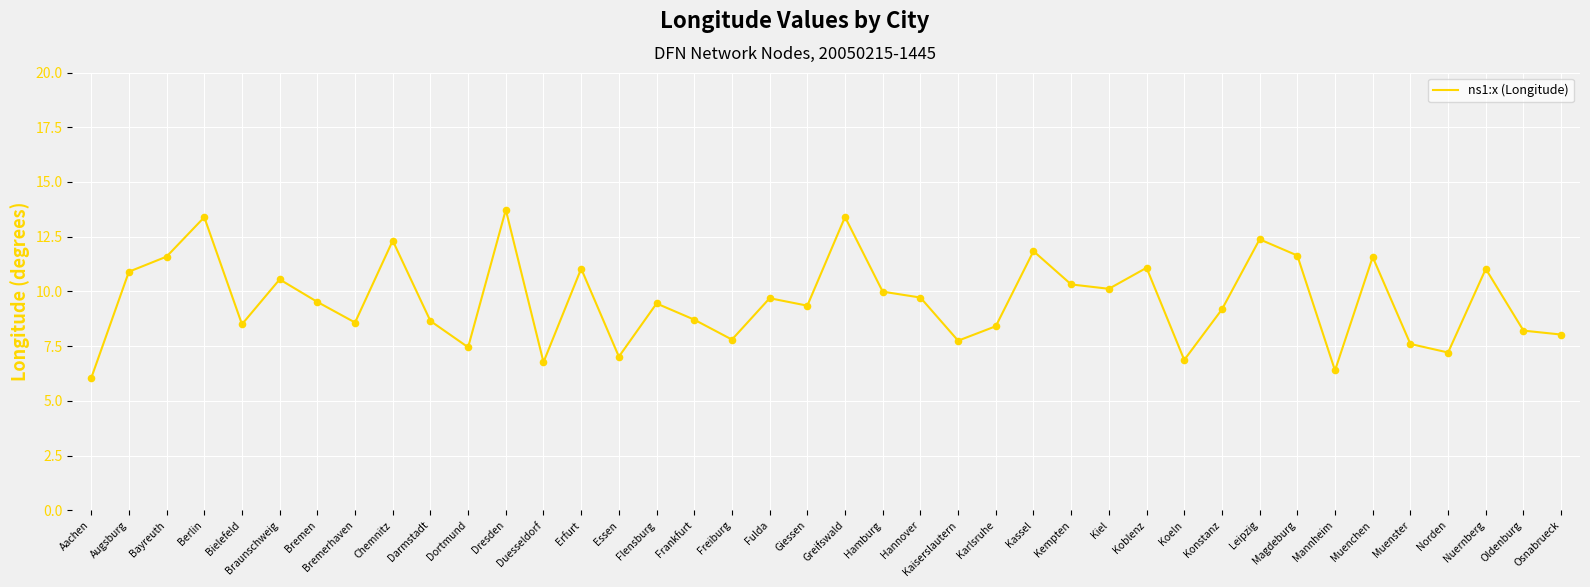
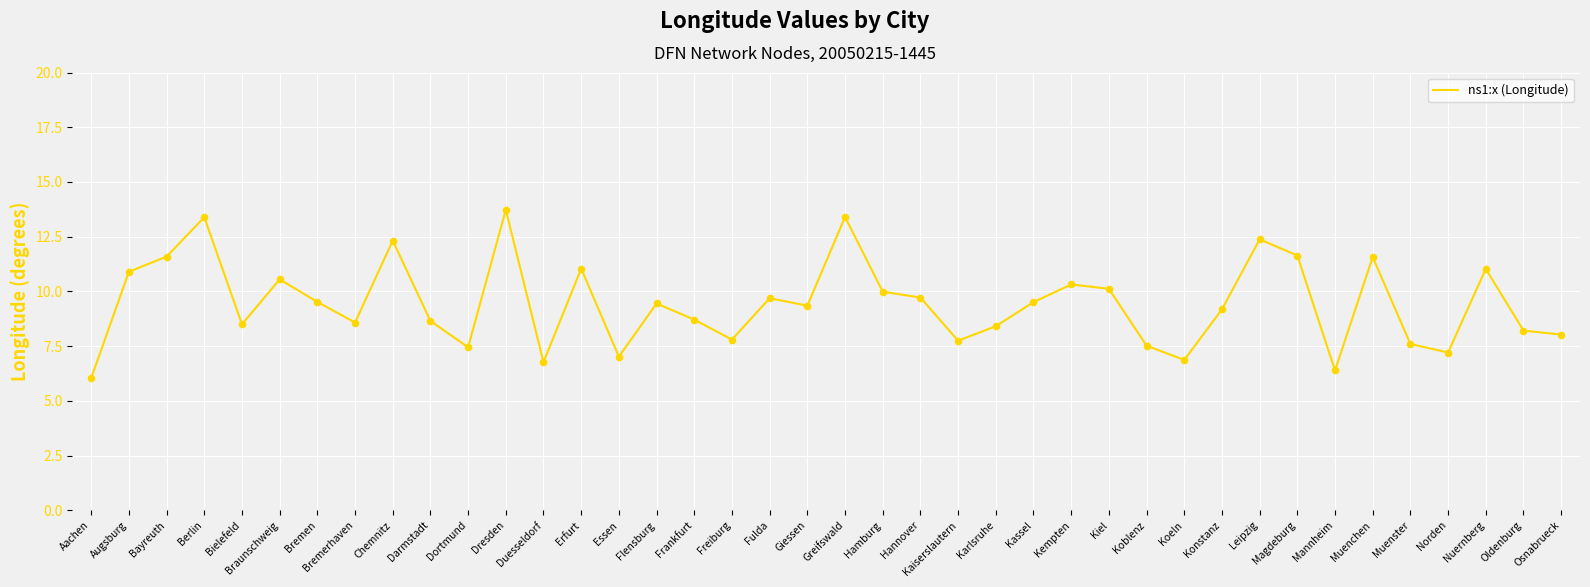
Kassel: 11.8 -> 9.5
Koblenz: 11.1 -> 7.5
